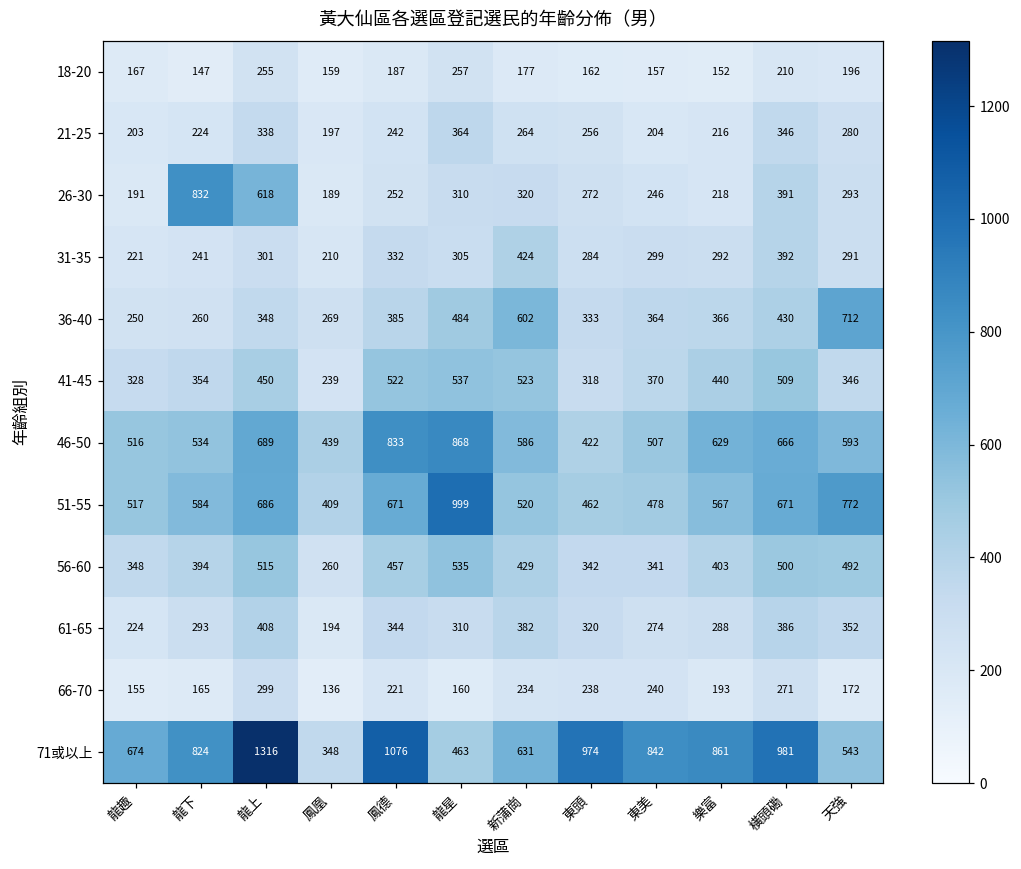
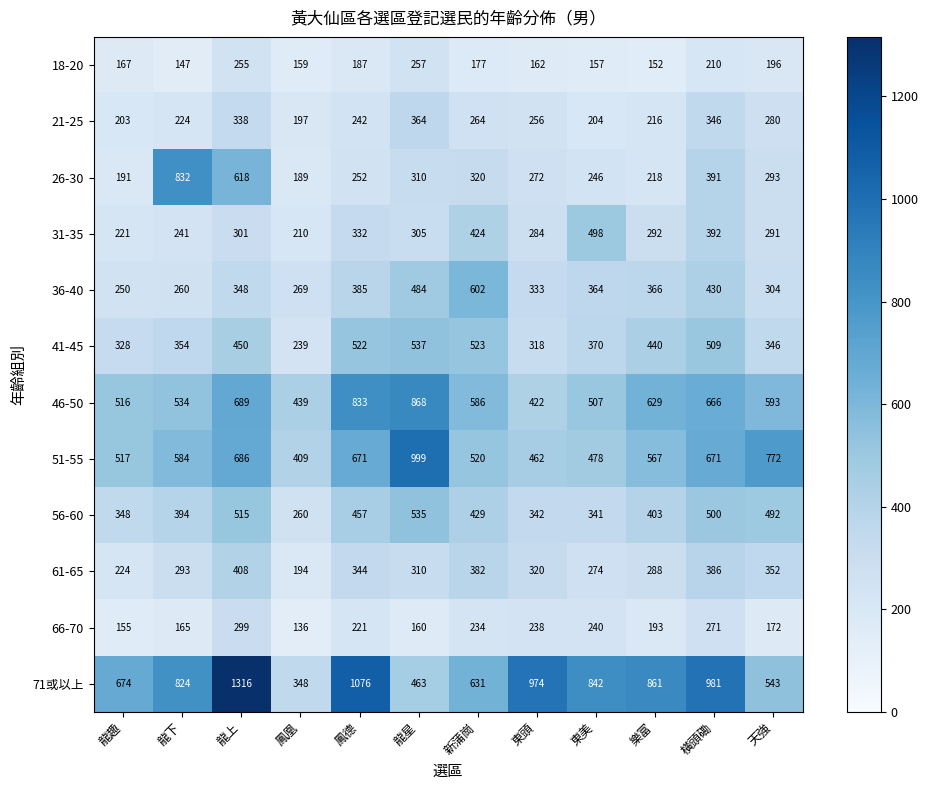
31-35, 東美: 299 -> 498
36-40, 天強: 712 -> 304
